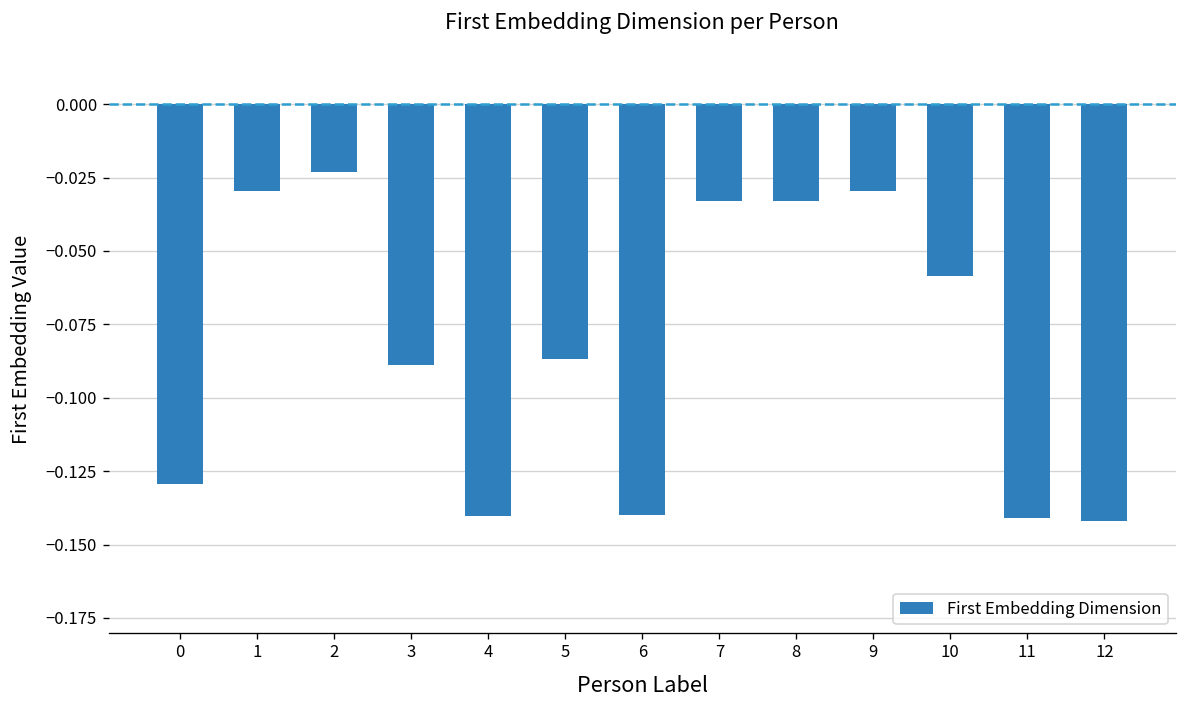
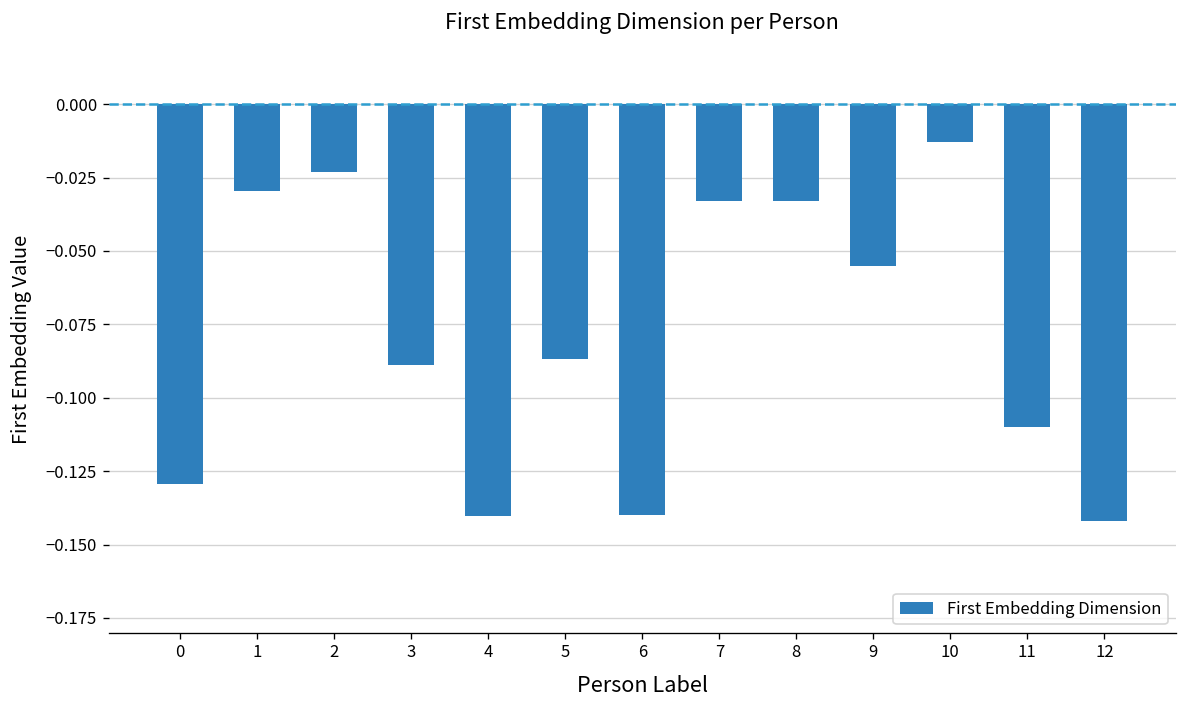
9: -0.030 -> -0.055
10: -0.058 -> -0.013
11: -0.141 -> -0.110
